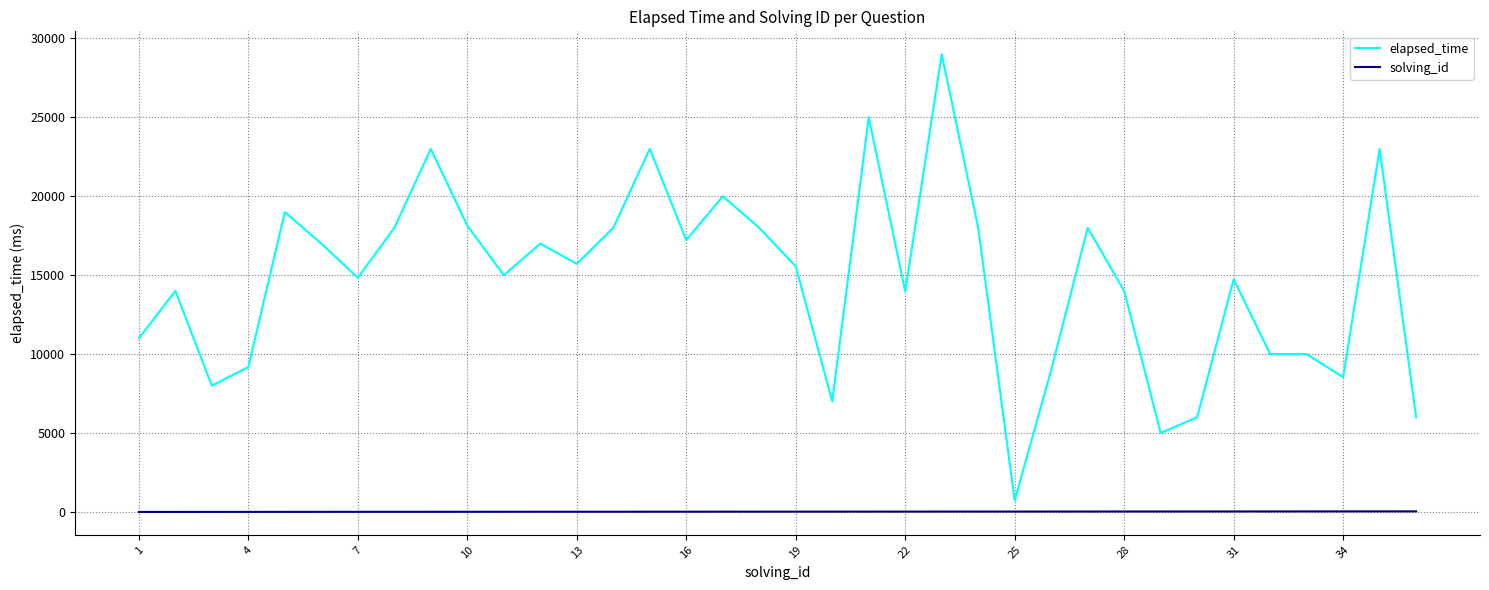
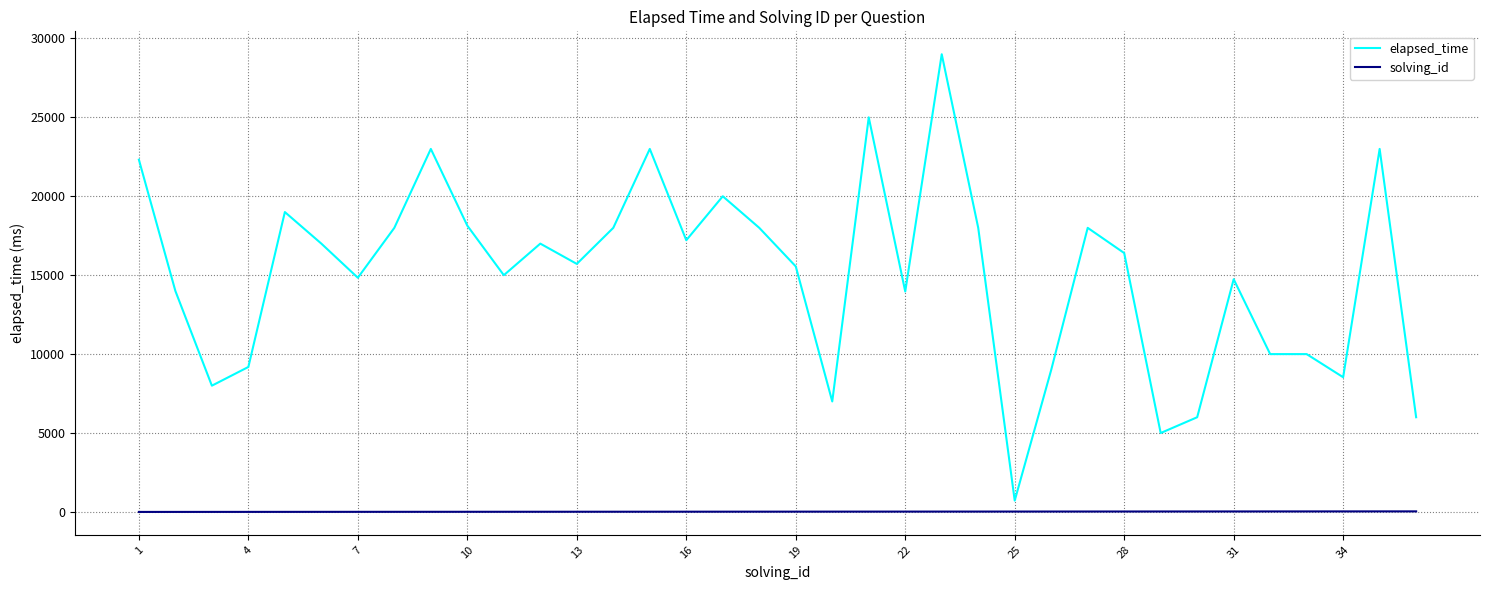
elapsed_time, 1: 11000 -> 22300
elapsed_time, 28: 14000 -> 16400
